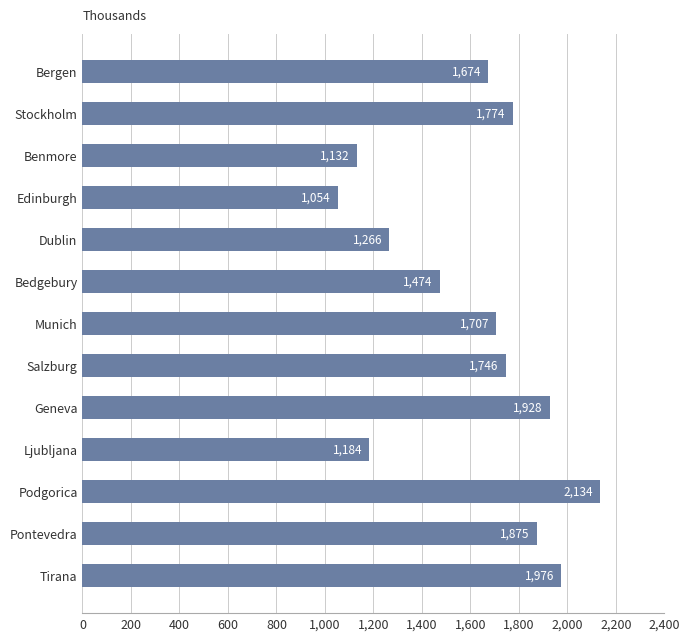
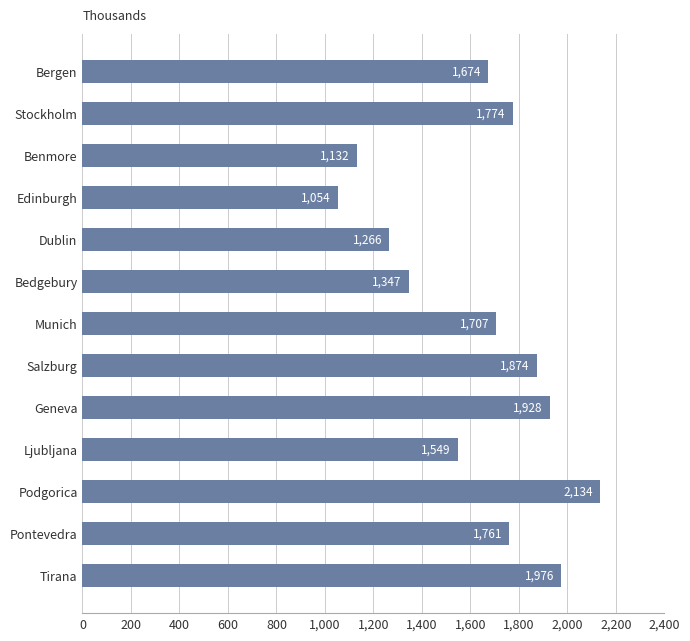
Bedgebury: 1,474 -> 1,347
Salzburg: 1,746 -> 1,874
Ljubljana: 1,184 -> 1,549
Pontevedra: 1,875 -> 1,761
